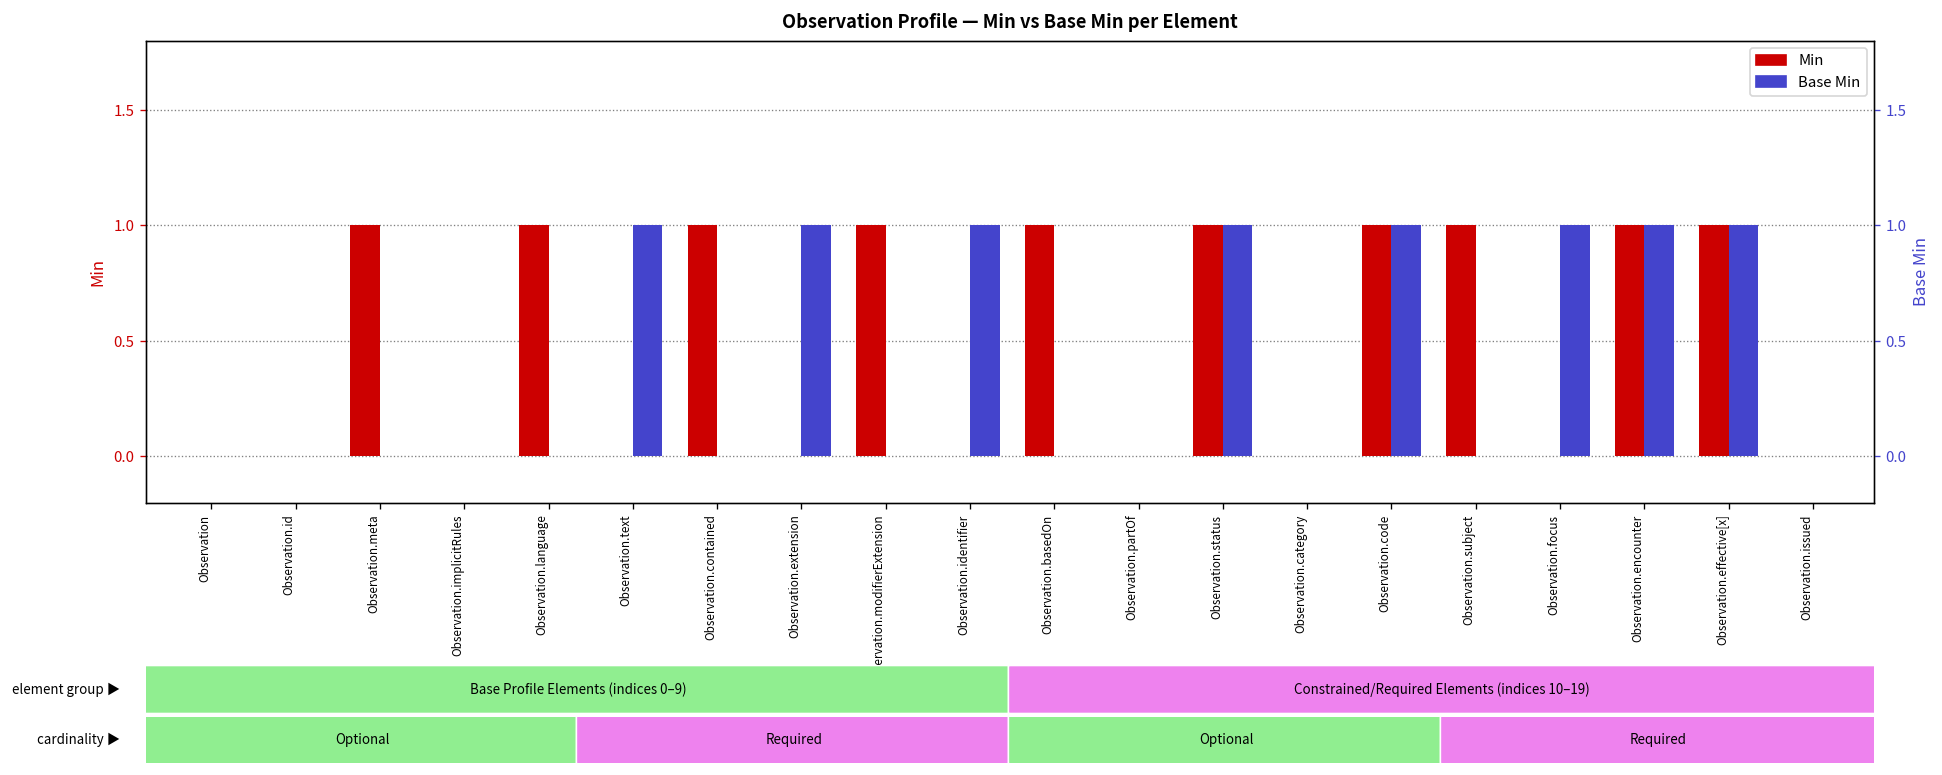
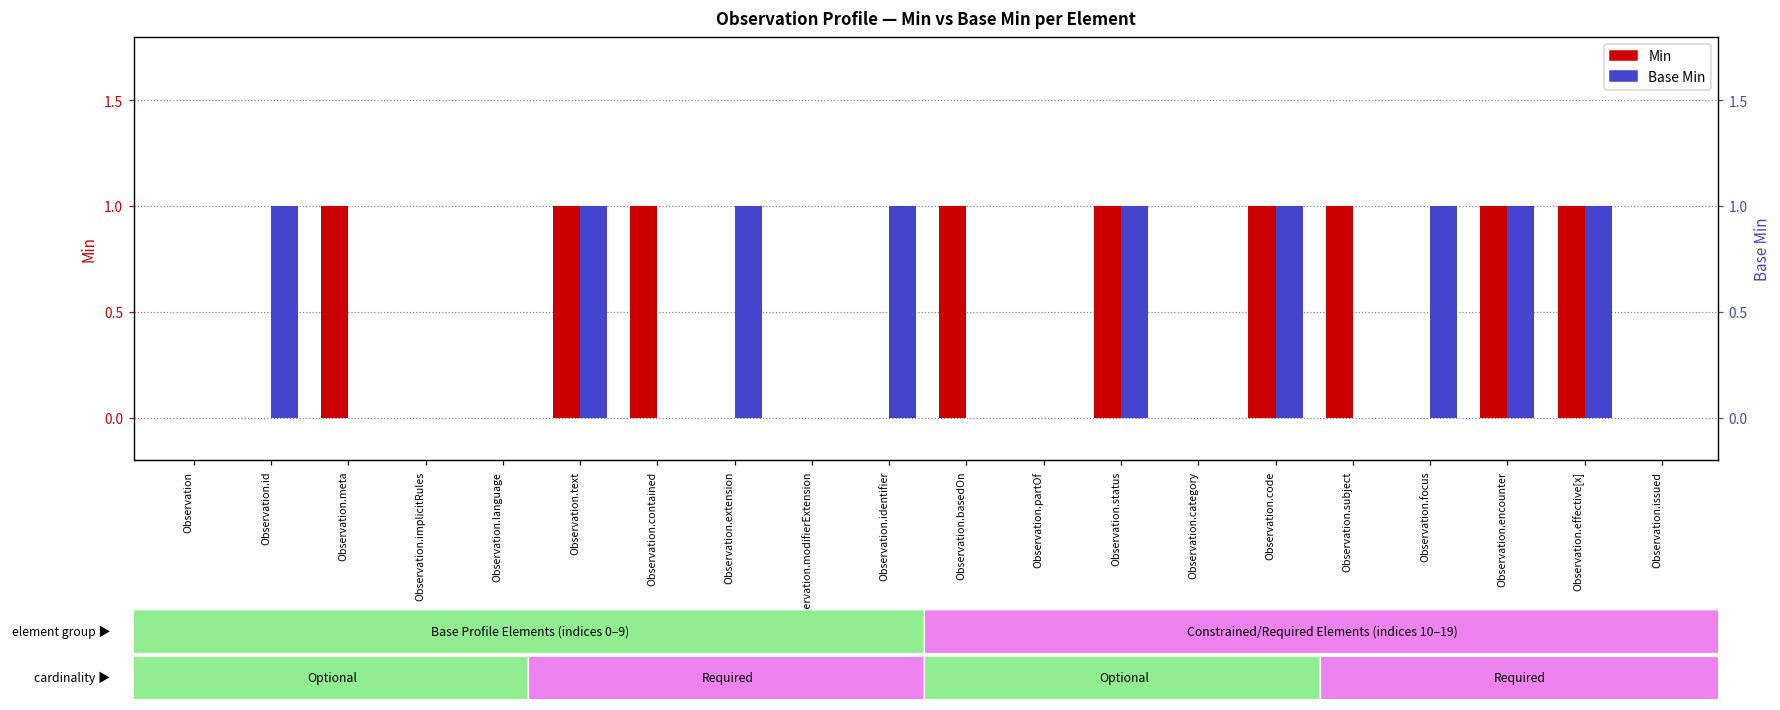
Min, Observation.language: 1 -> 0
Min, Observation.text: 0 -> 1
Min, Observation.modifierExtension: 1 -> 0
Base Min, Observation.id: 0 -> 1
